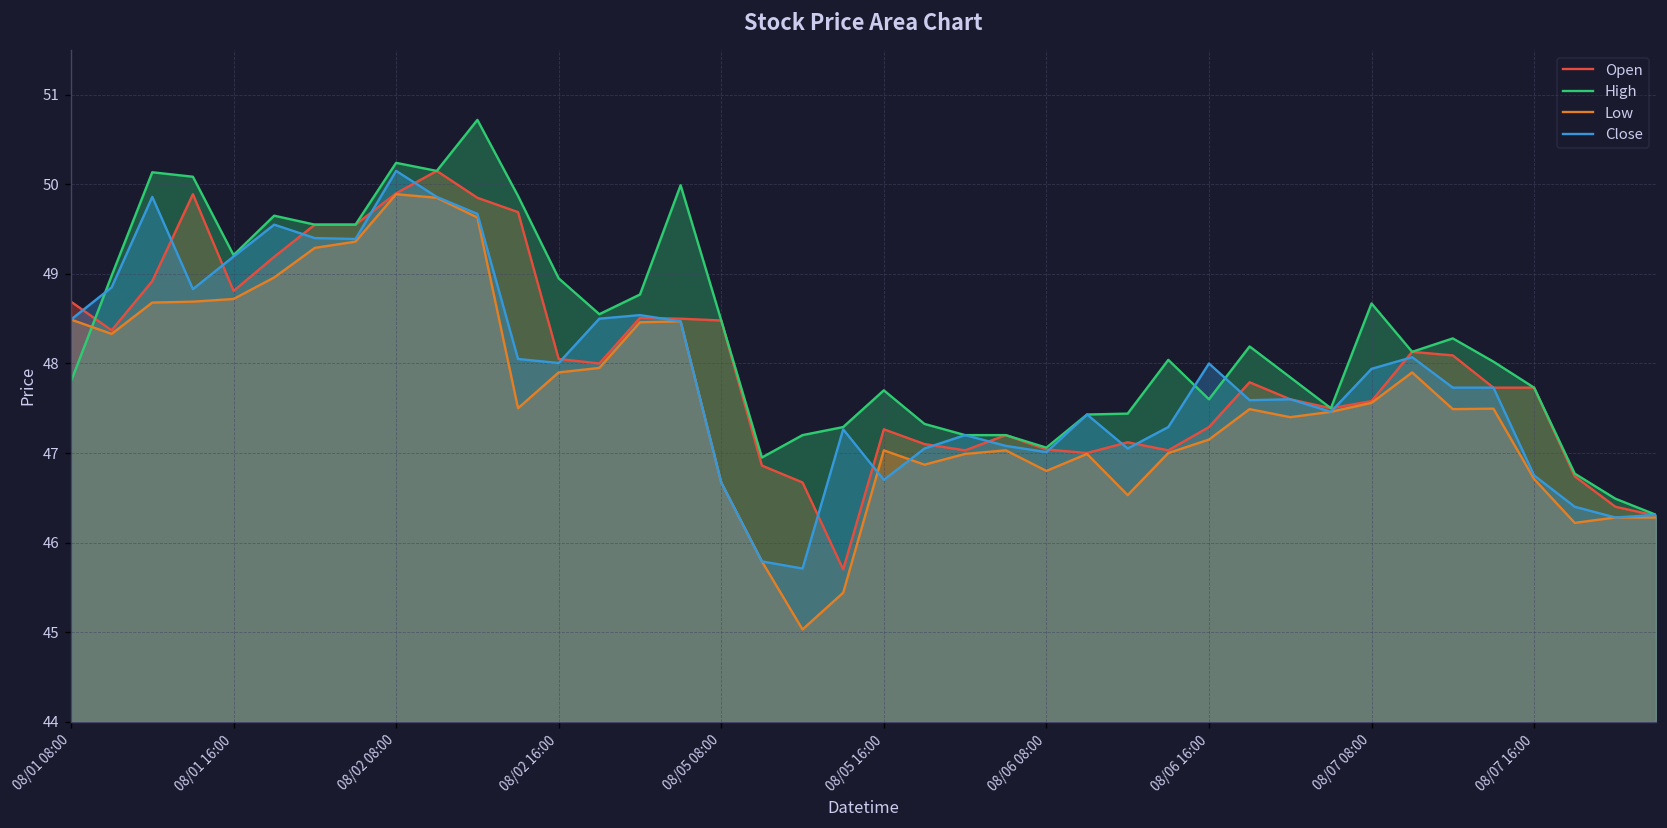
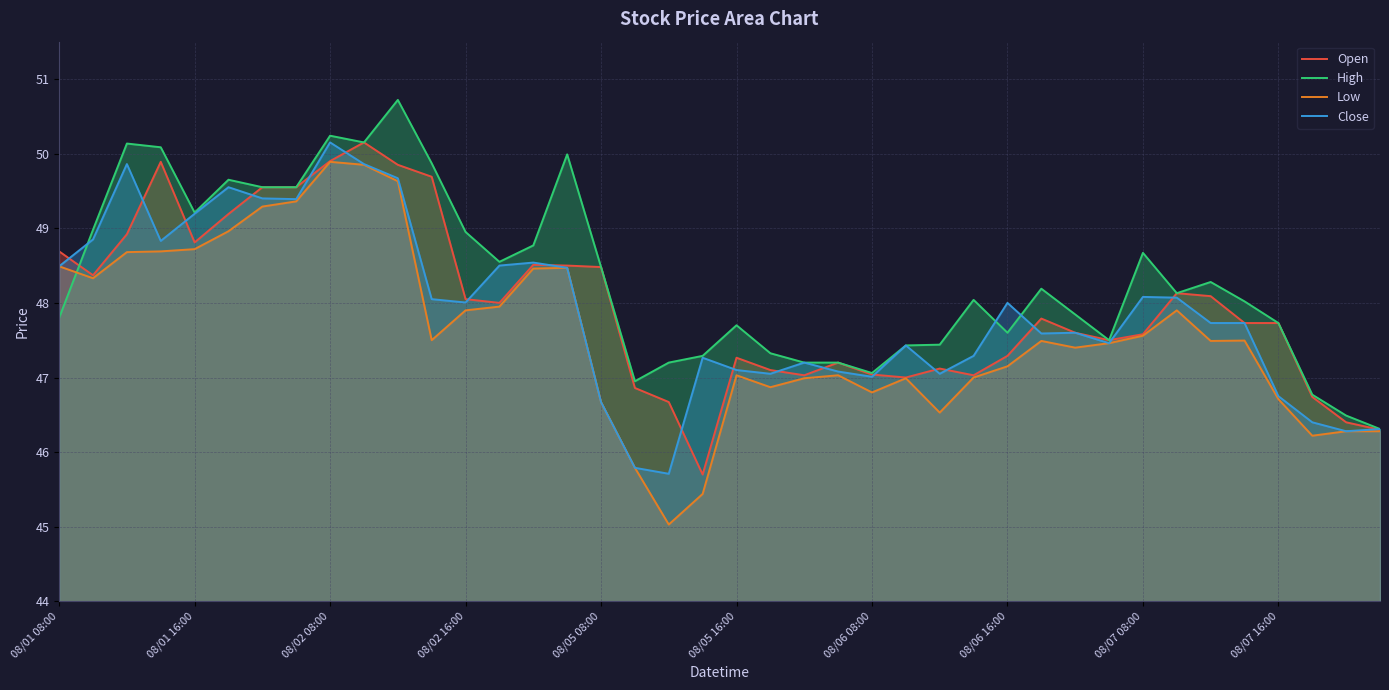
Close, 08/05 16:00: 46.7 -> 47.1
Close, 08/07 08:00: 47.9 -> 48.1
